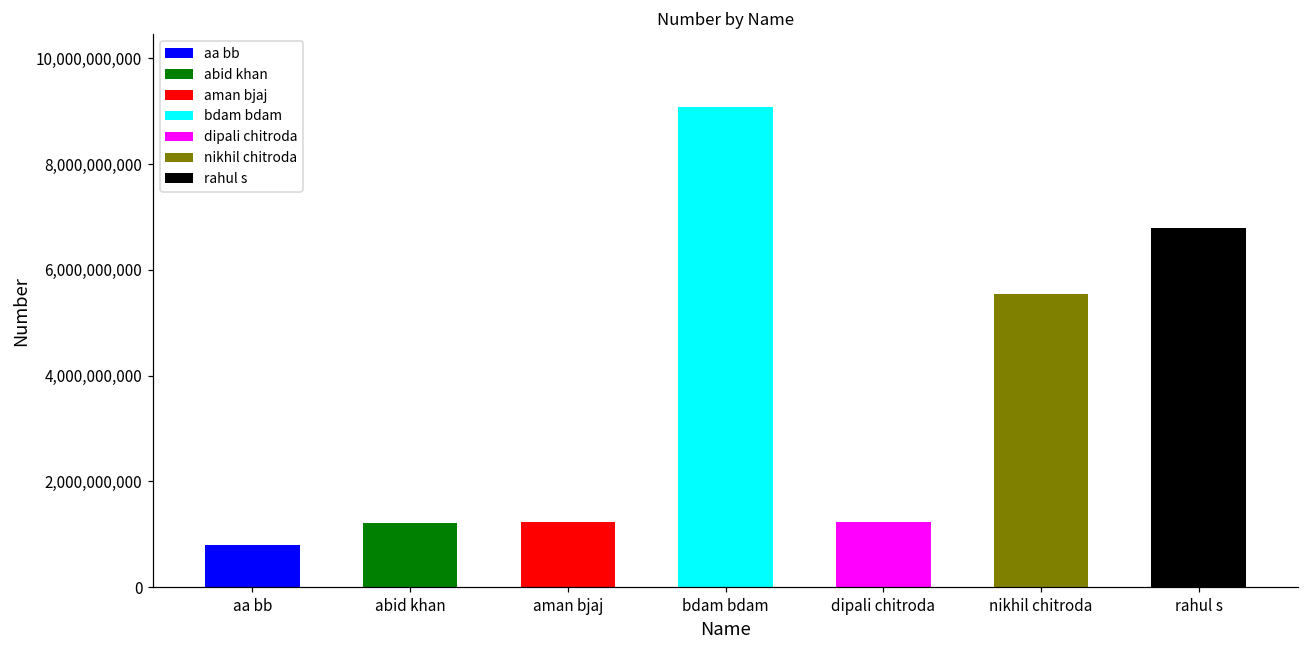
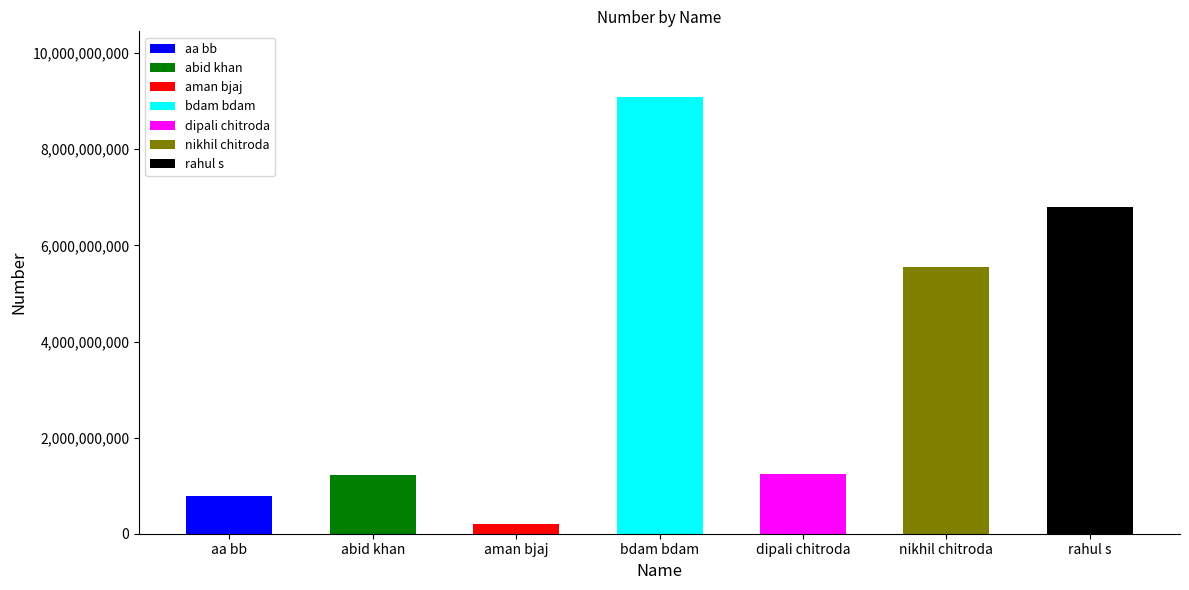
aman bjaj: 1,200,000,000 -> 200,000,000
